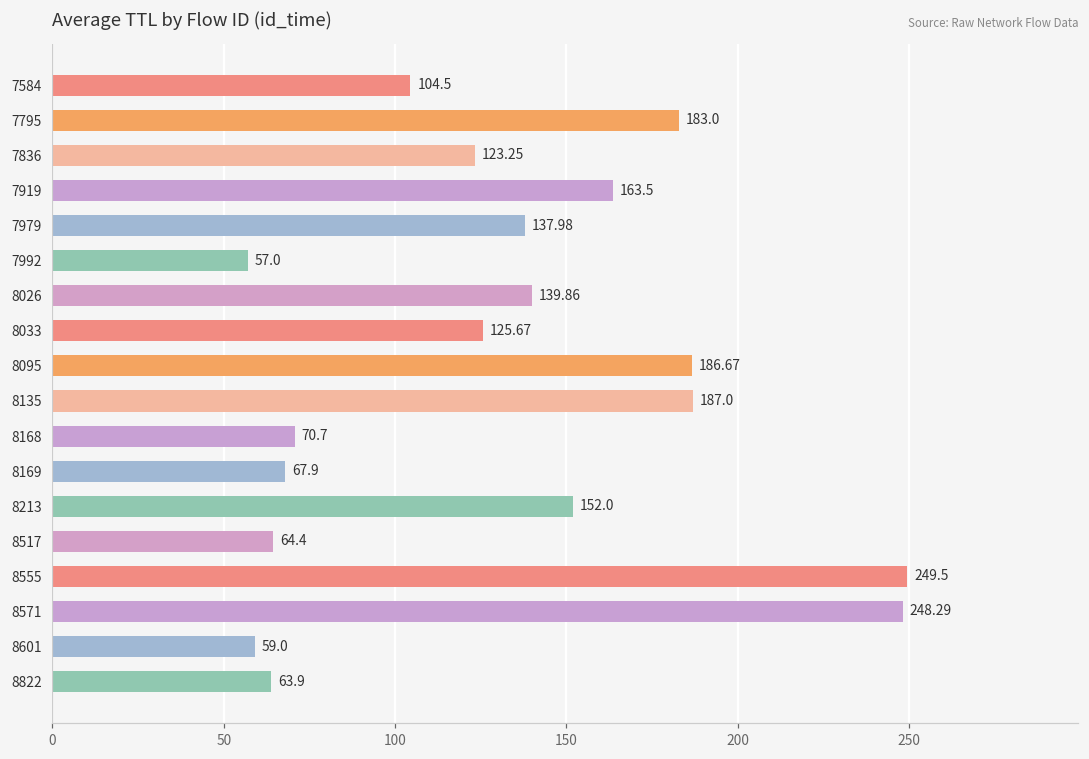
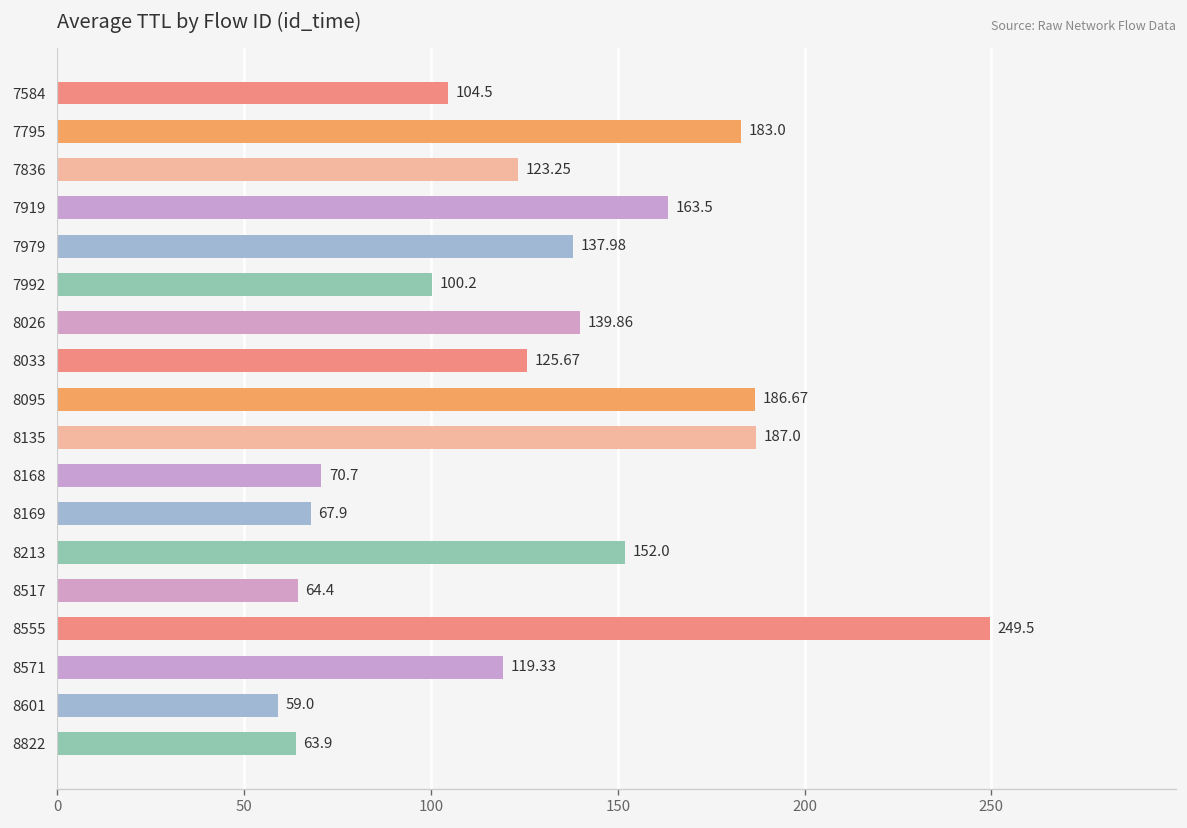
7992: 57.0 -> 100.2
8571: 248.29 -> 119.33
